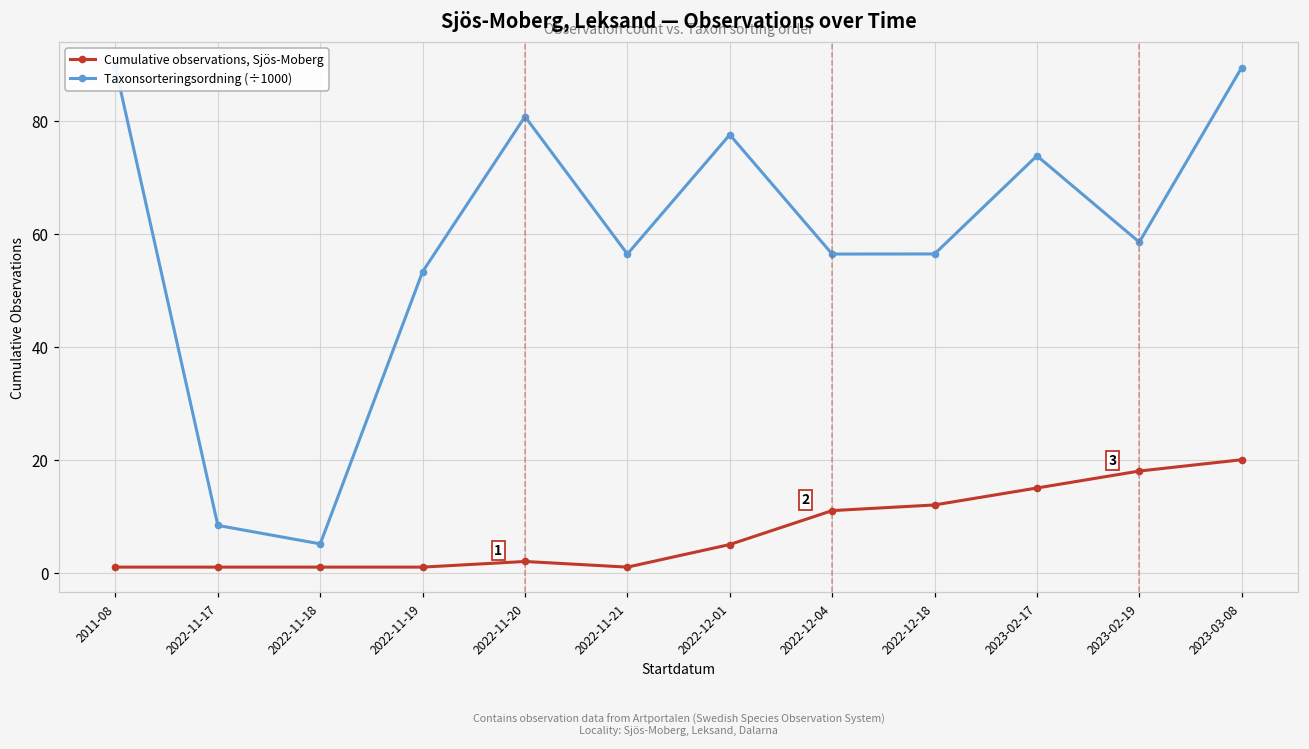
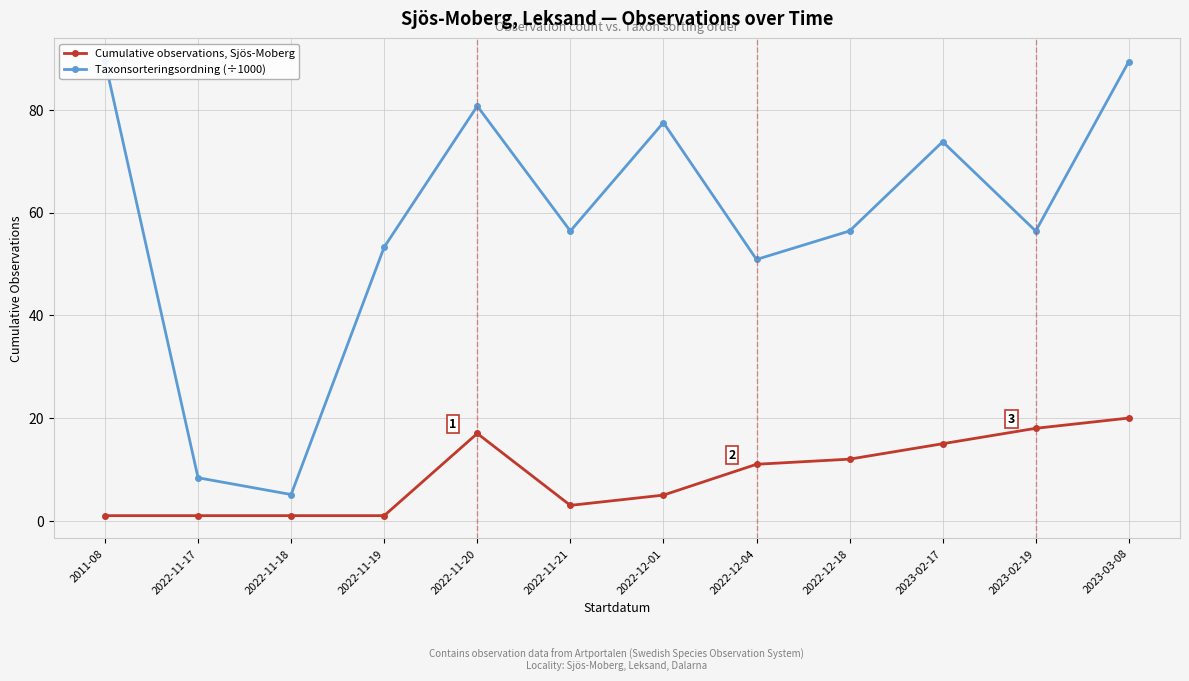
Cumulative observations, Sjös-Moberg, 2022-11-20: 2 -> 17
Cumulative observations, Sjös-Moberg, 2022-11-21: 1 -> 3
Taxonsorteringsordning (÷1000), 2022-12-04: 56 -> 51
Taxonsorteringsordning (÷1000), 2023-02-19: 58 -> 56
